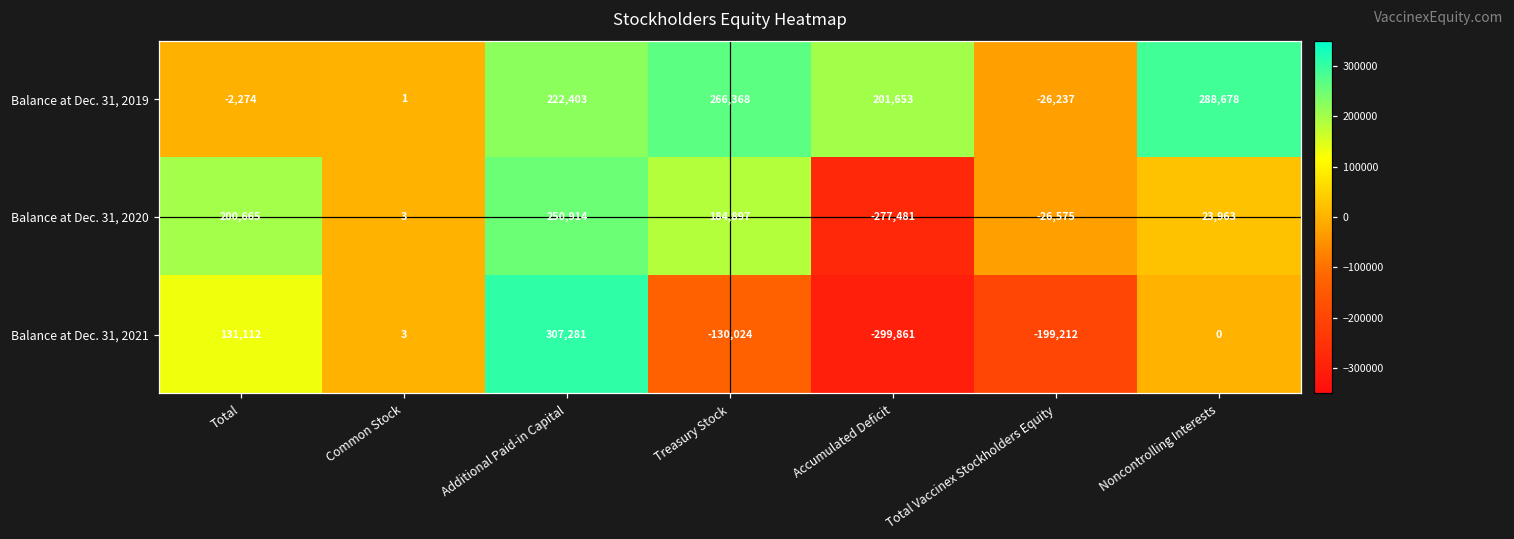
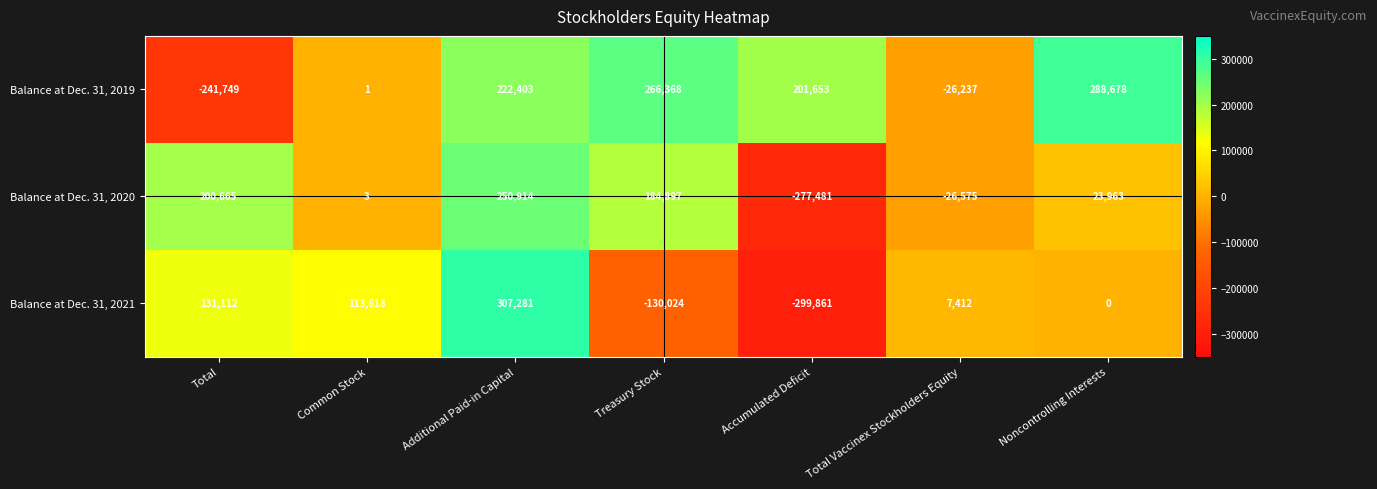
Balance at Dec. 31, 2019, Total: -2,274 -> -241,749
Balance at Dec. 31, 2021, Common Stock: 3 -> 113,618
Balance at Dec. 31, 2021, Total Vaccinex Stockholders Equity: -199,212 -> 7,412
